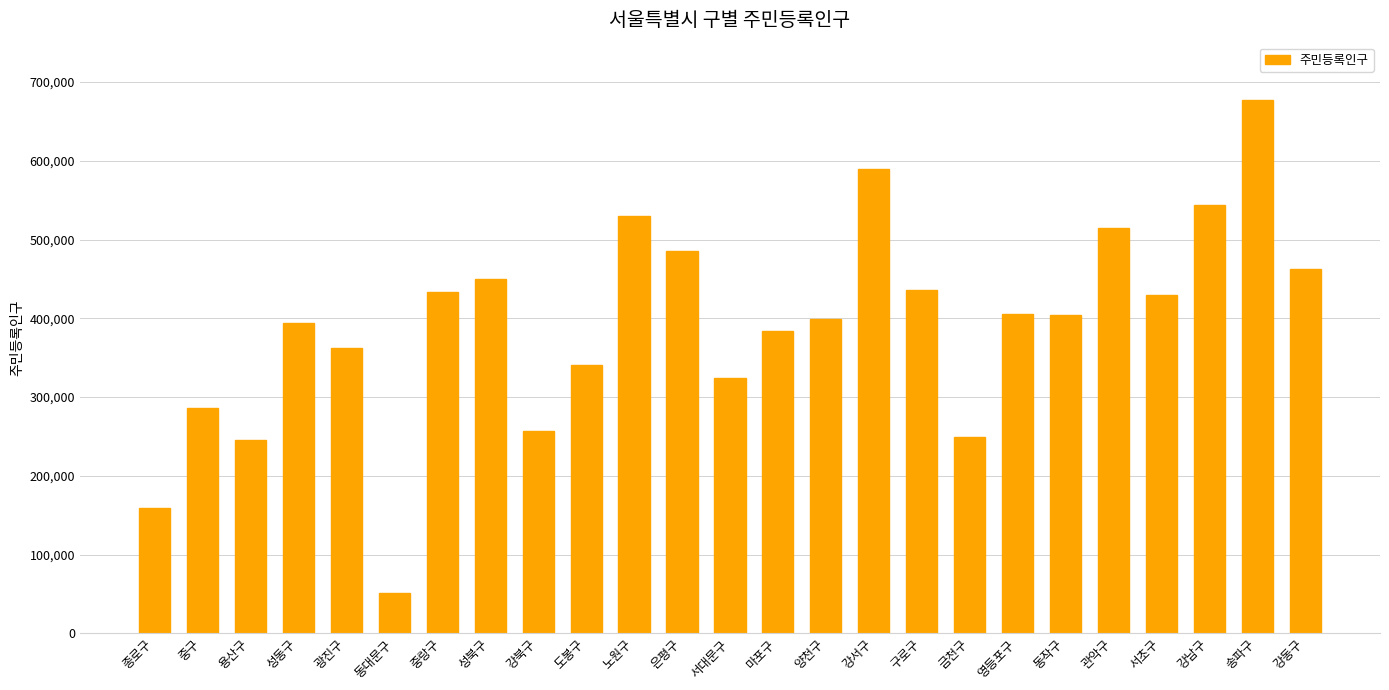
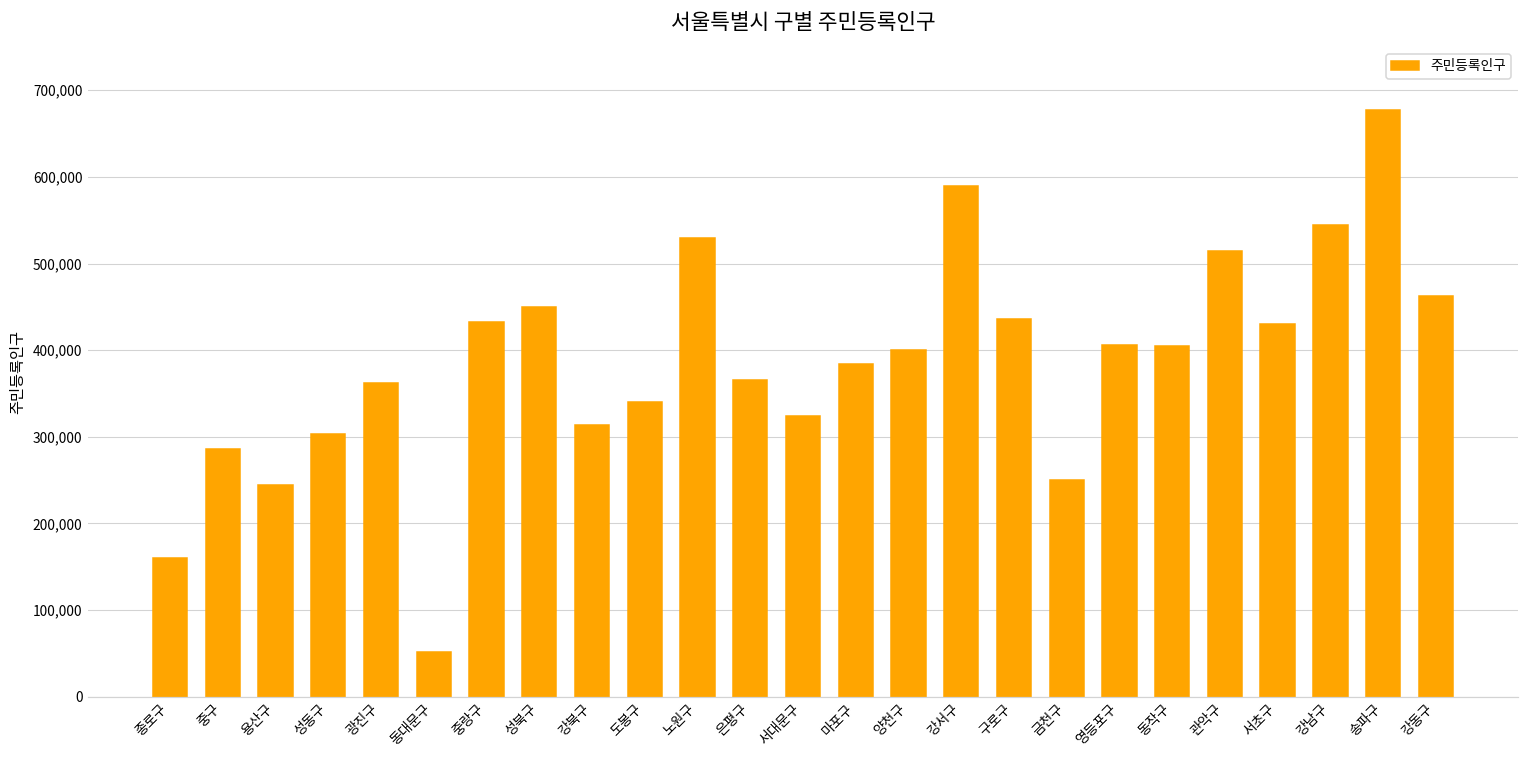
성동구: 390,000 -> 300,000
강북구: 260,000 -> 310,000
은평구: 490,000 -> 370,000
